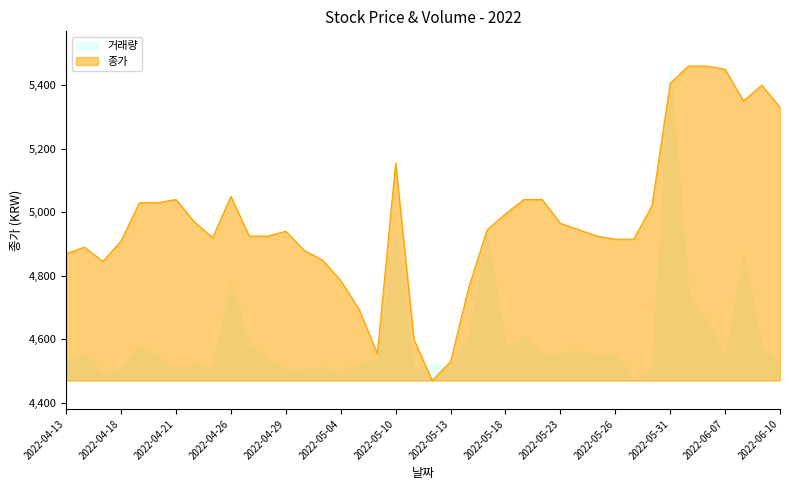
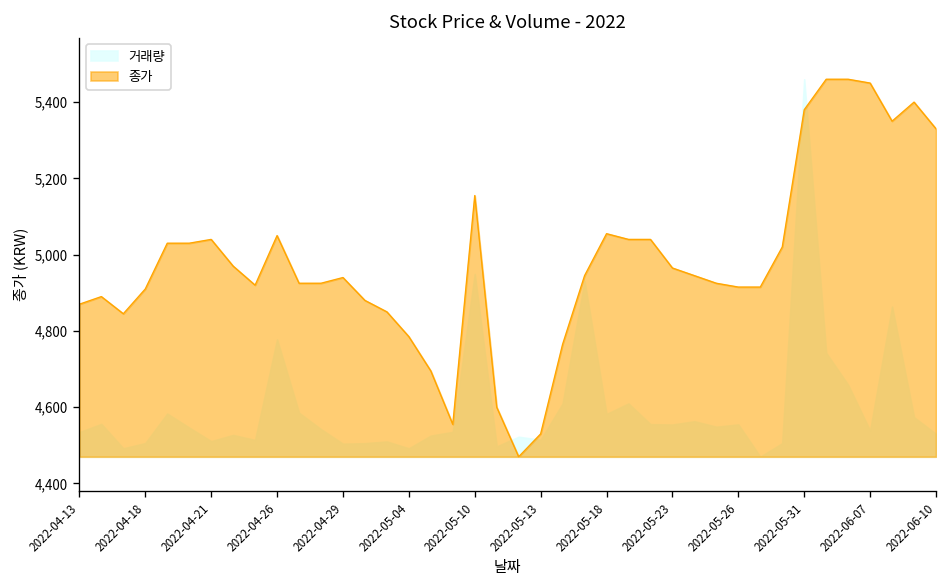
종가, 2022-05-18: 5,000 -> 5,060
종가, 2022-05-31: 5,410 -> 5,380
